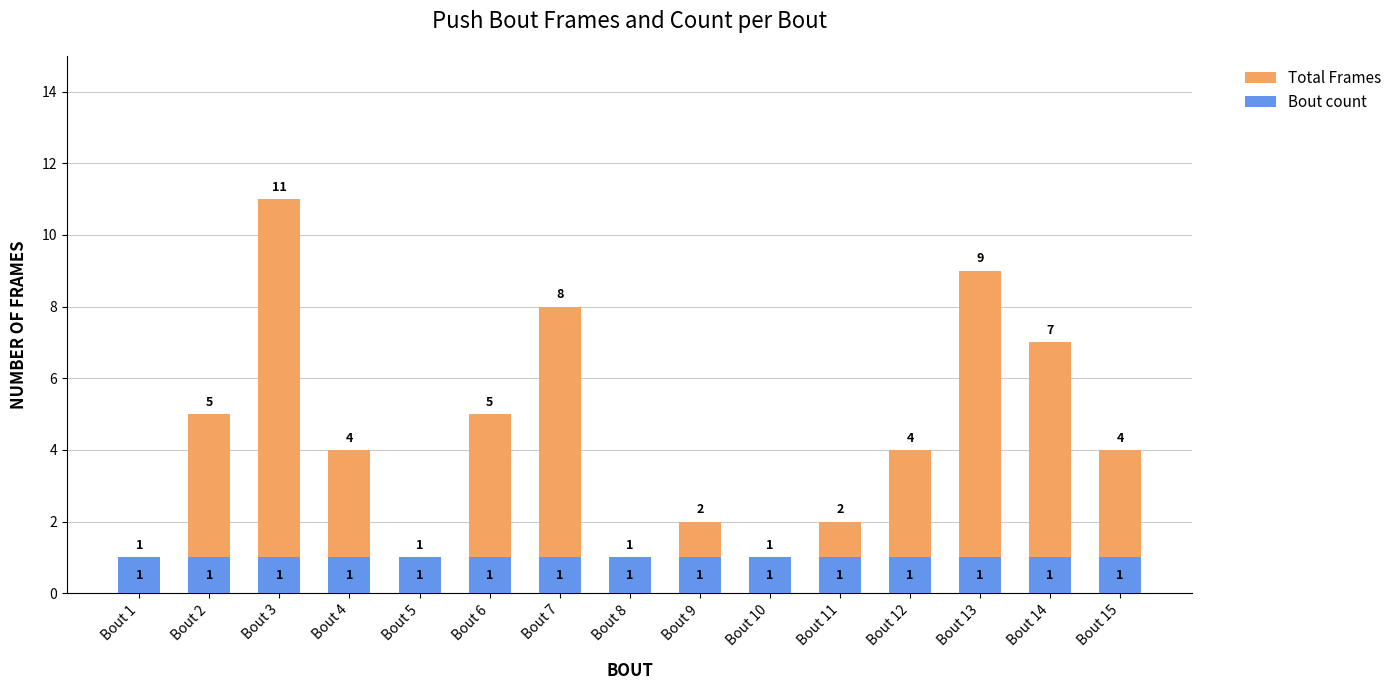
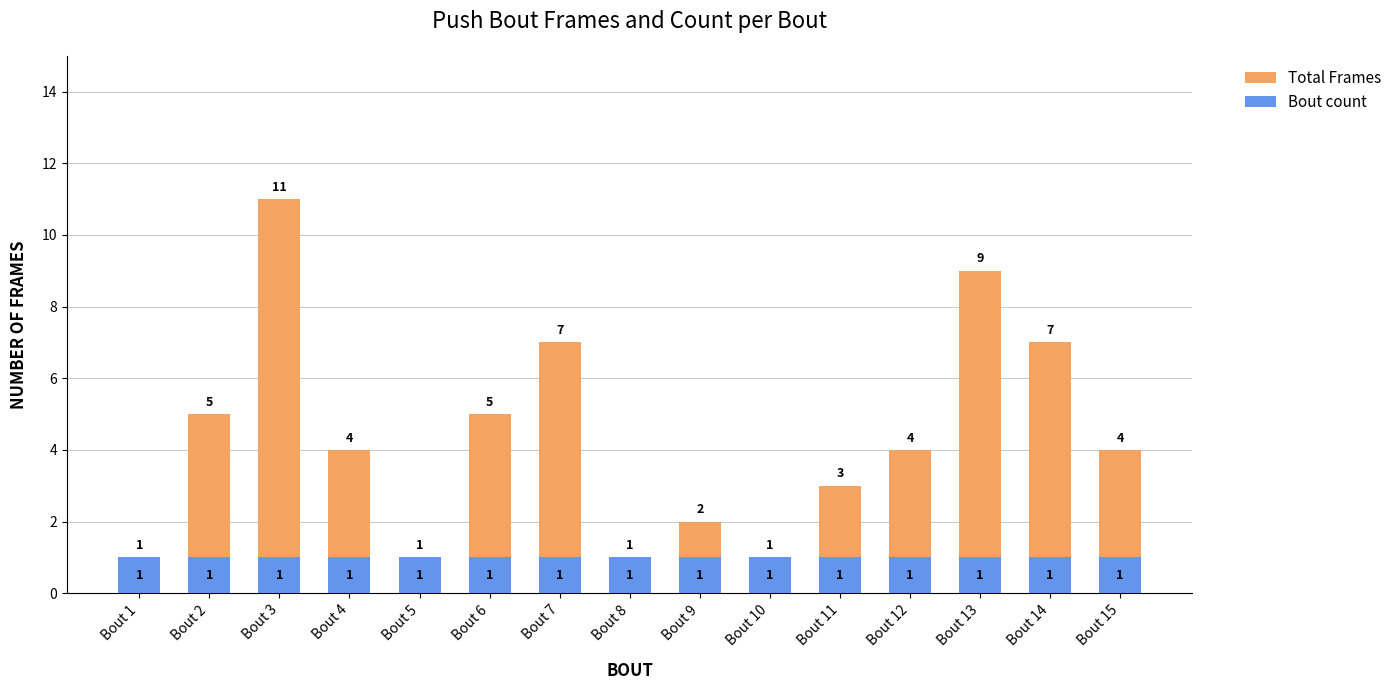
Total Frames, Bout 7: 8 -> 7
Total Frames, Bout 11: 2 -> 3
